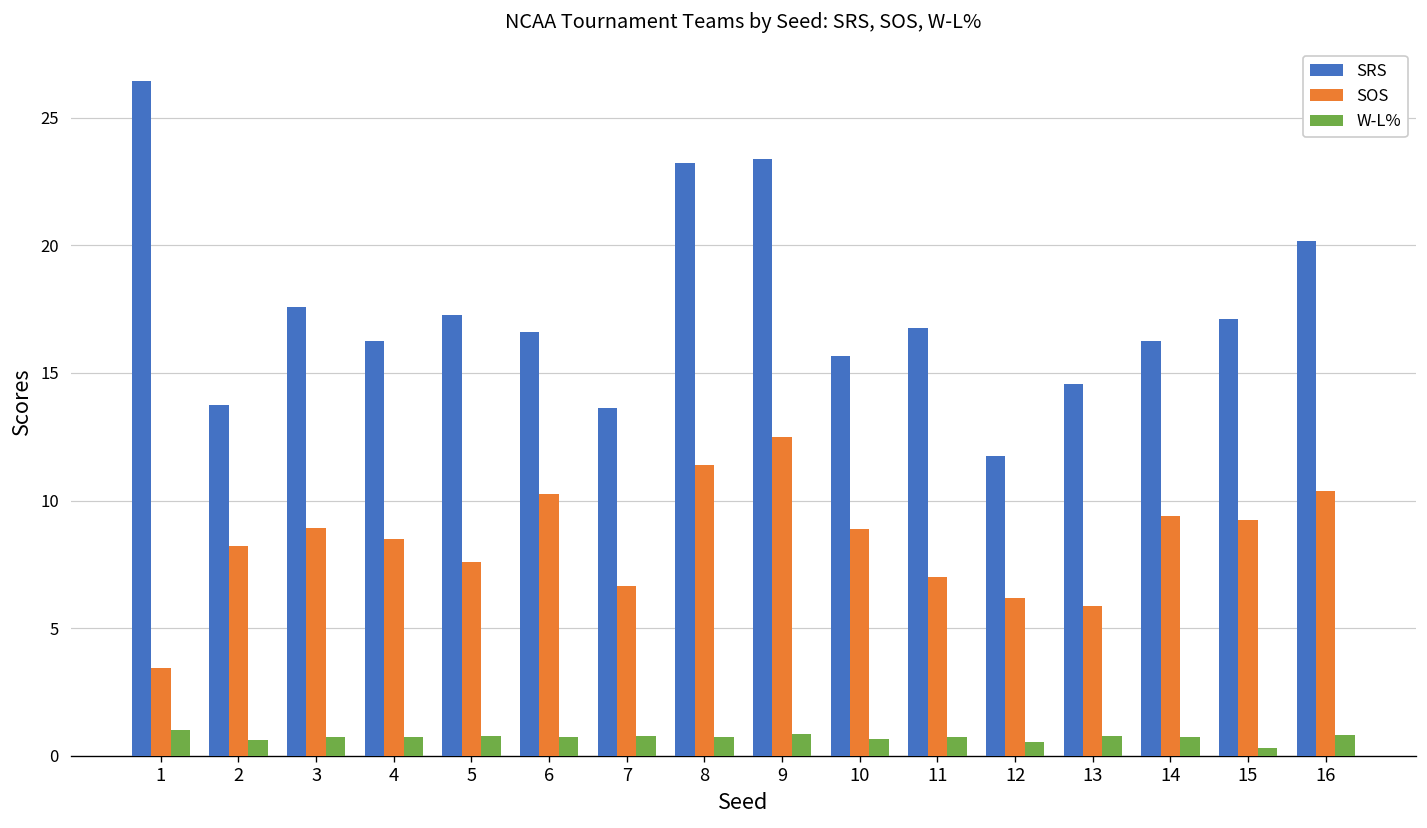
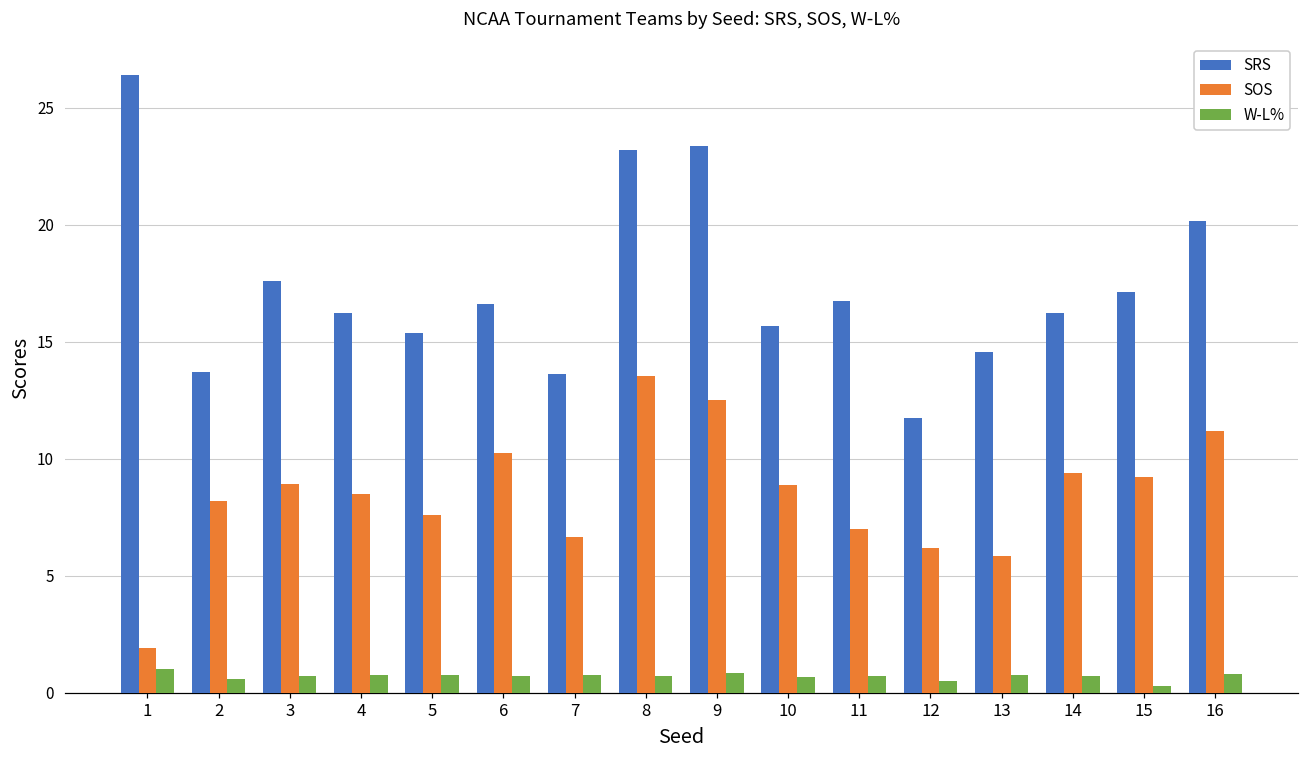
SOS, 1: 3.4 -> 1.9
SRS, 5: 17.3 -> 15.4
SOS, 8: 11.4 -> 13.6
SOS, 16: 10.4 -> 11.2
